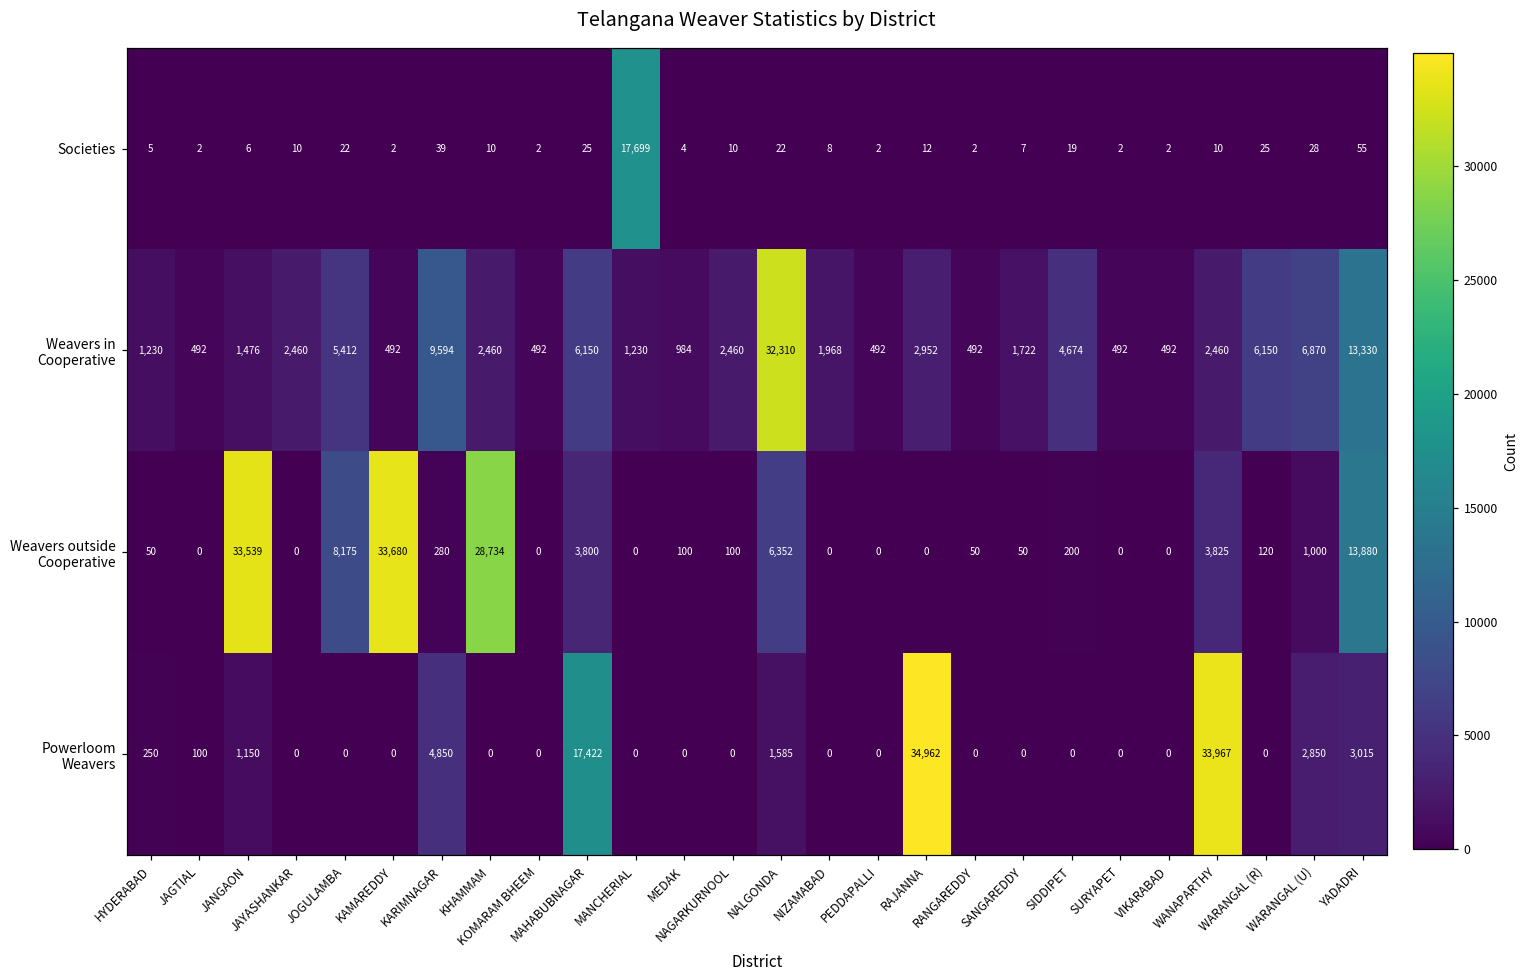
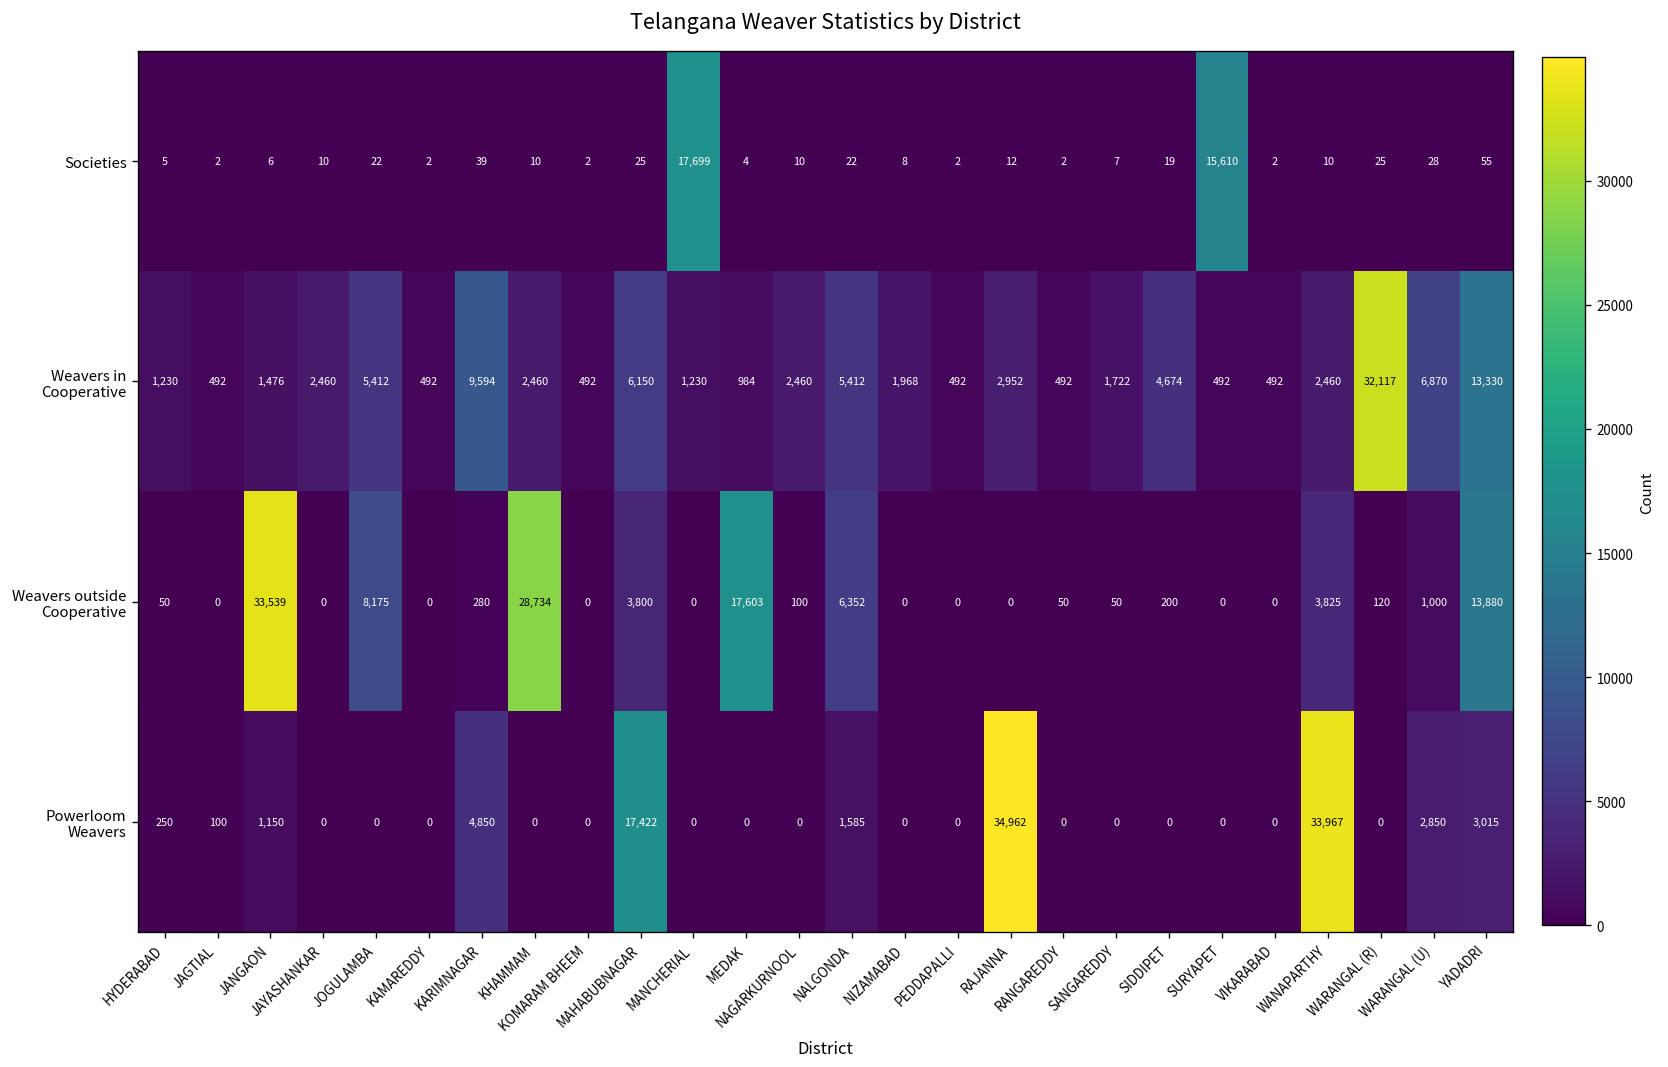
Societies, SURYAPET: 2 -> 15,610
Weavers in Cooperative, NALGONDA: 32,310 -> 5,412
Weavers in Cooperative, WARANGAL (R): 6,150 -> 32,117
Weavers outside Cooperative, KAMAREDDY: 33,680 -> 0
Weavers outside Cooperative, MEDAK: 100 -> 17,603
